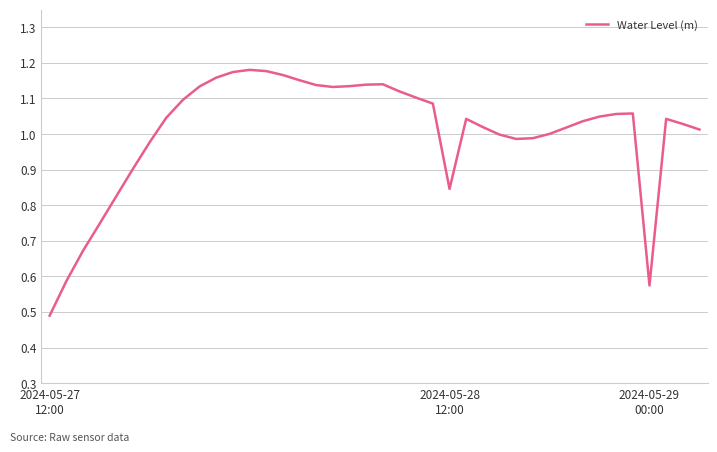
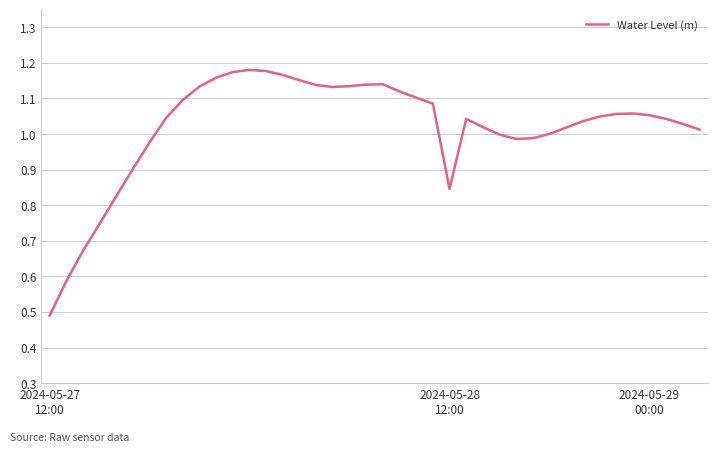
2024-05-29 00:00: 0.57 -> 1.05
